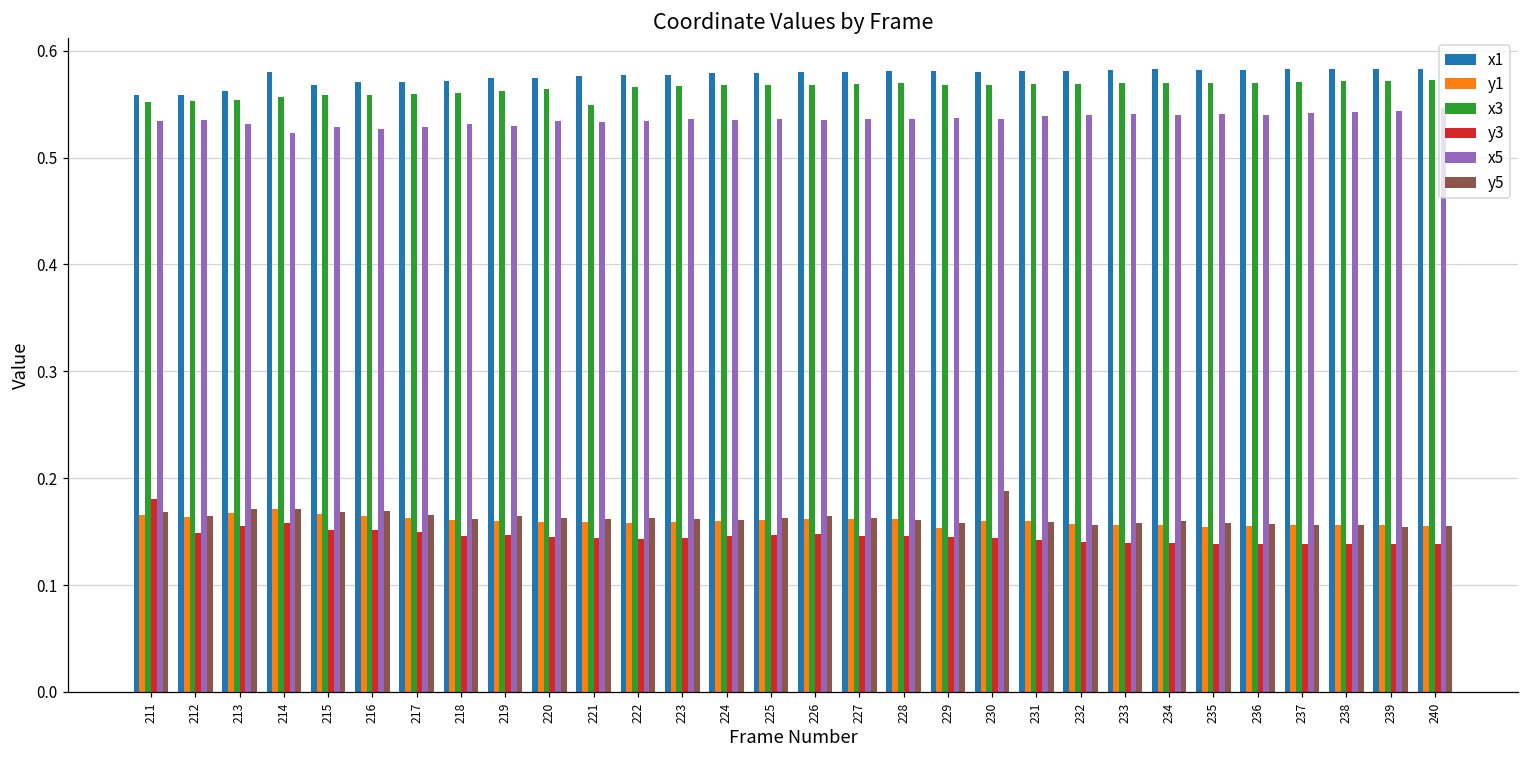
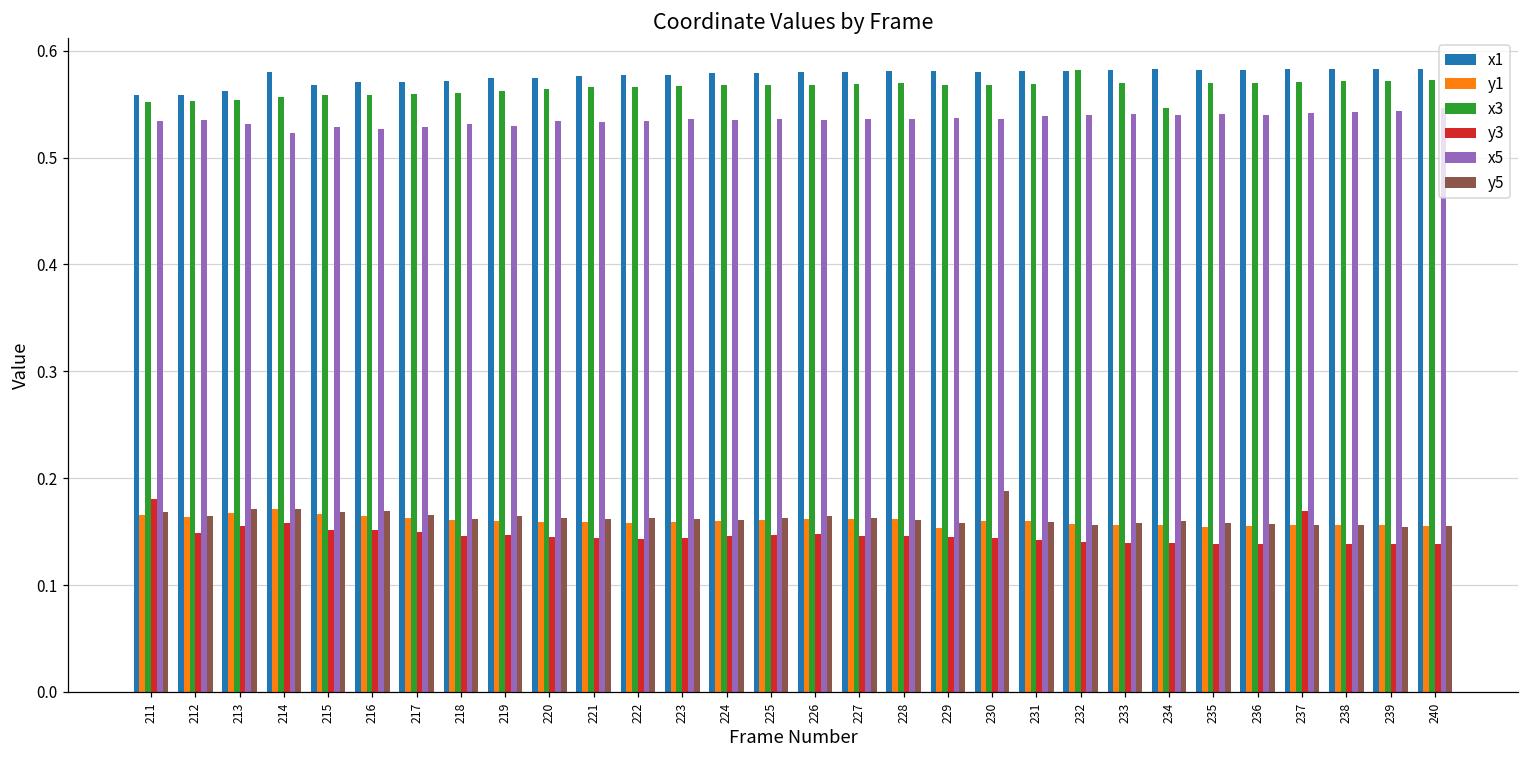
x3, 221: 0.55 -> 0.57
x3, 232: 0.57 -> 0.58
x3, 234: 0.57 -> 0.55
y3, 237: 0.14 -> 0.17
